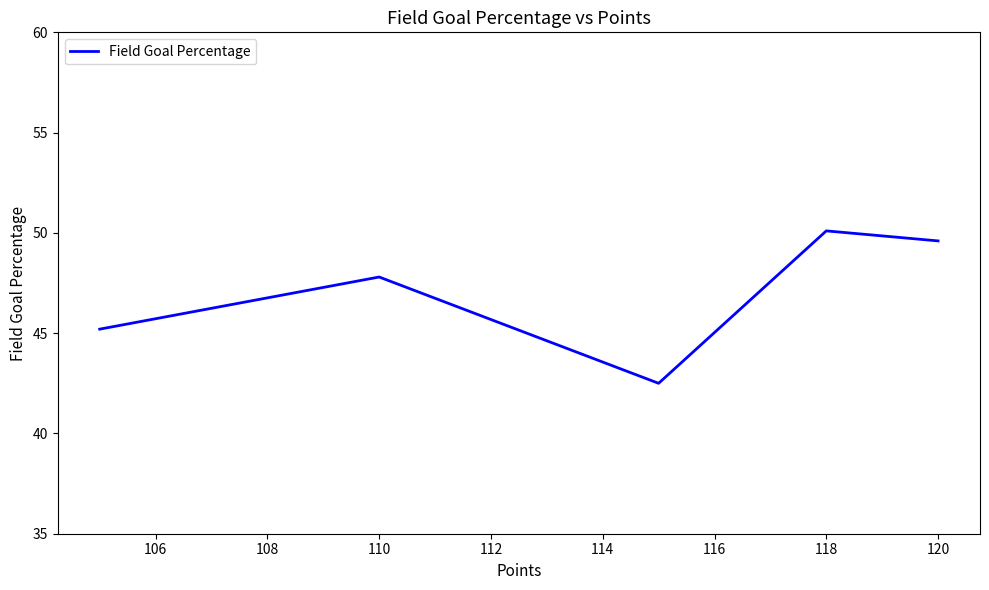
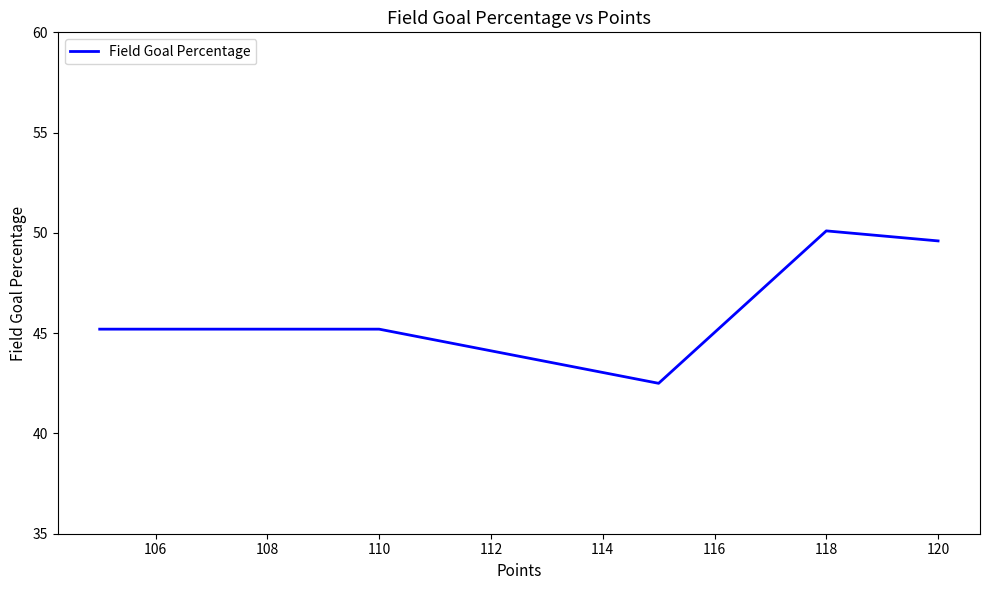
110: 47.8 -> 45.2
